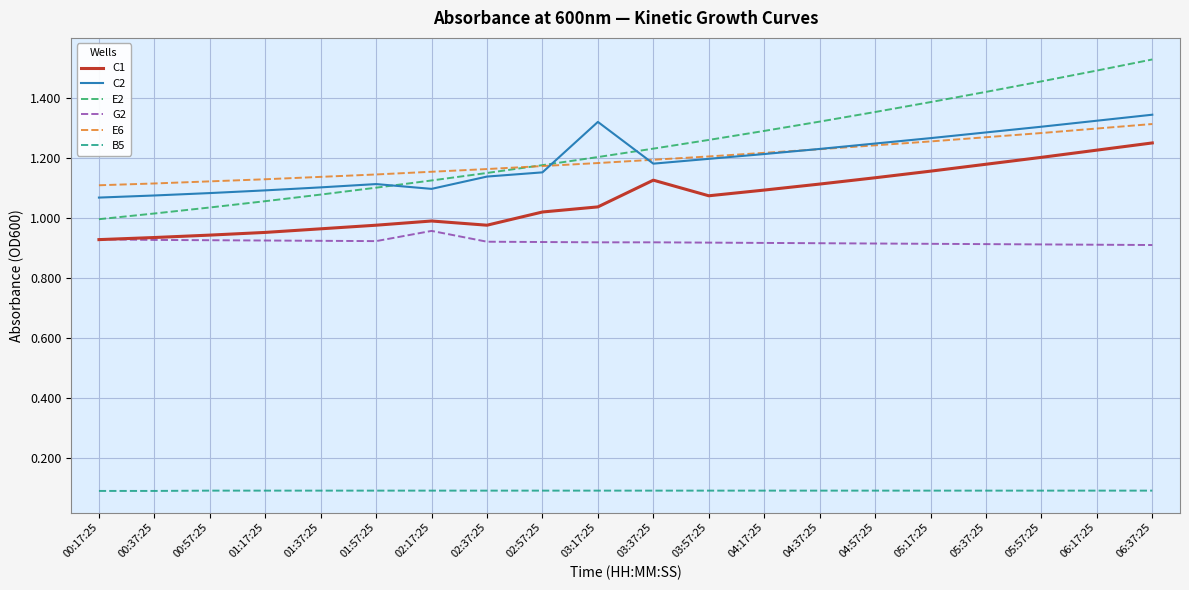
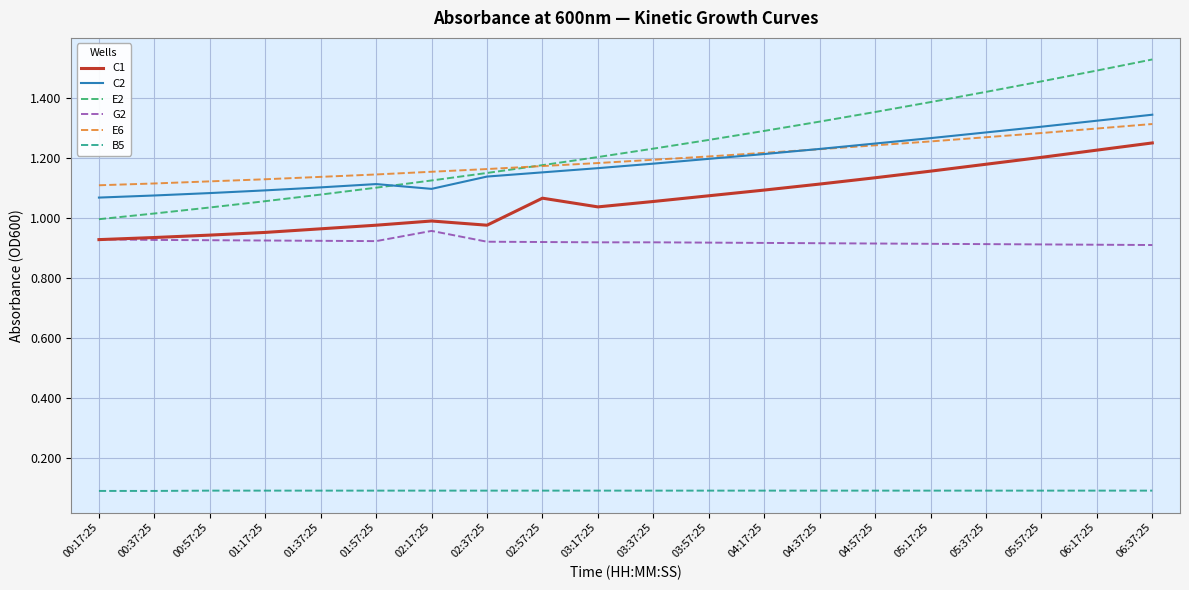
C1, 02:57:25: 1.02 -> 1.07
C2, 03:17:25: 1.32 -> 1.17
C1, 03:37:25: 1.13 -> 1.05
